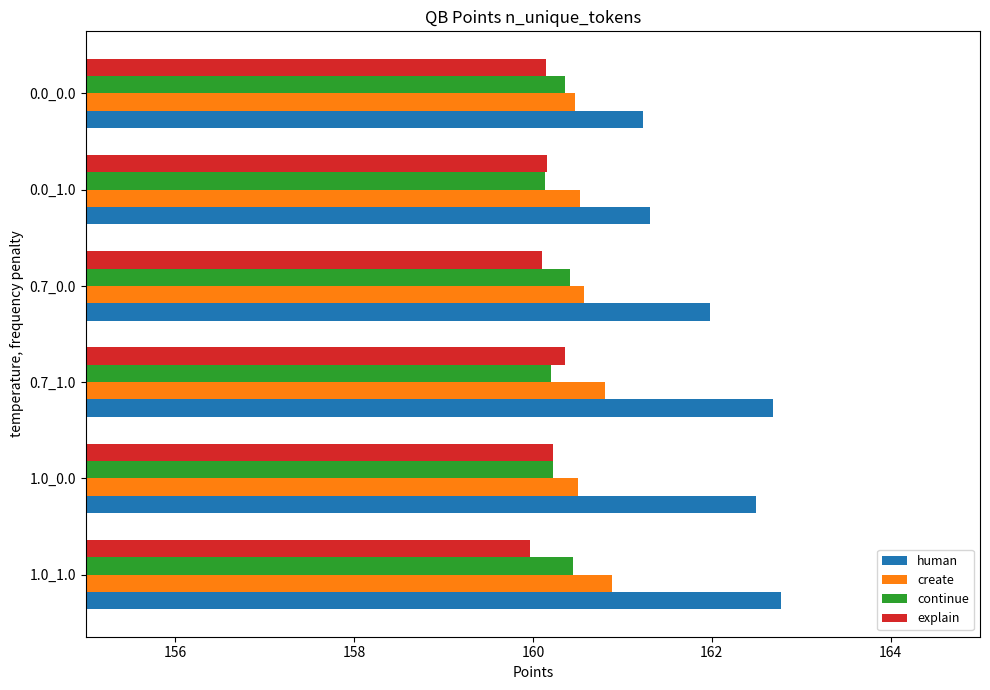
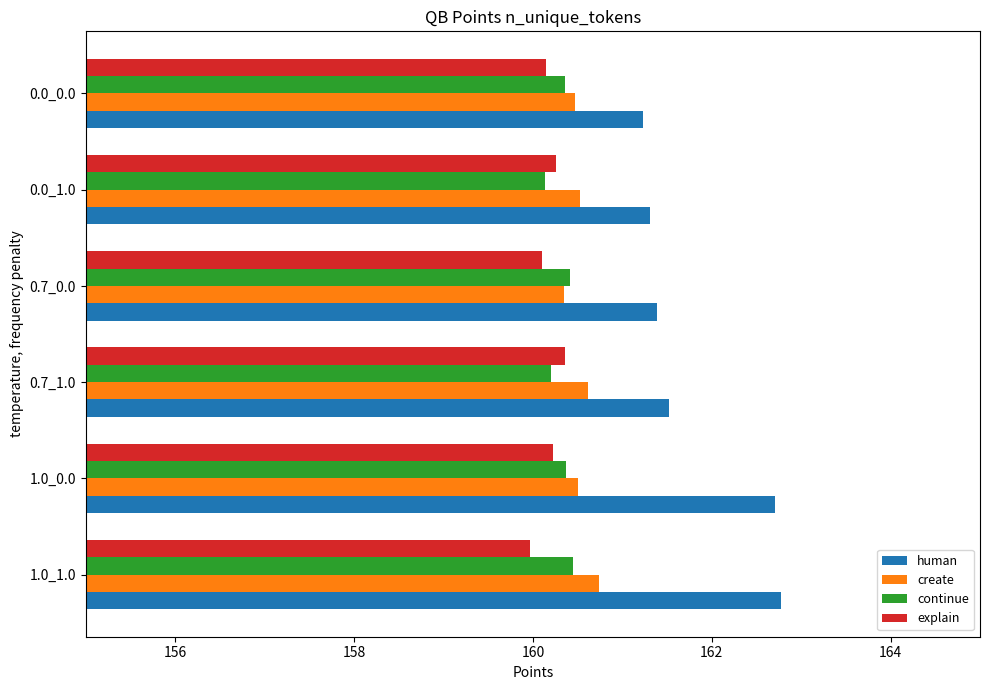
explain, 0.0_1.0: 160.2 -> 160.3
create, 0.7_0.0: 160.6 -> 160.4
human, 0.7_0.0: 162.0 -> 161.4
create, 0.7_1.0: 160.8 -> 160.6
human, 0.7_1.0: 162.7 -> 161.5
continue, 1.0_0.0: 160.2 -> 160.4
human, 1.0_0.0: 162.5 -> 162.7
create, 1.0_1.0: 160.9 -> 160.7
